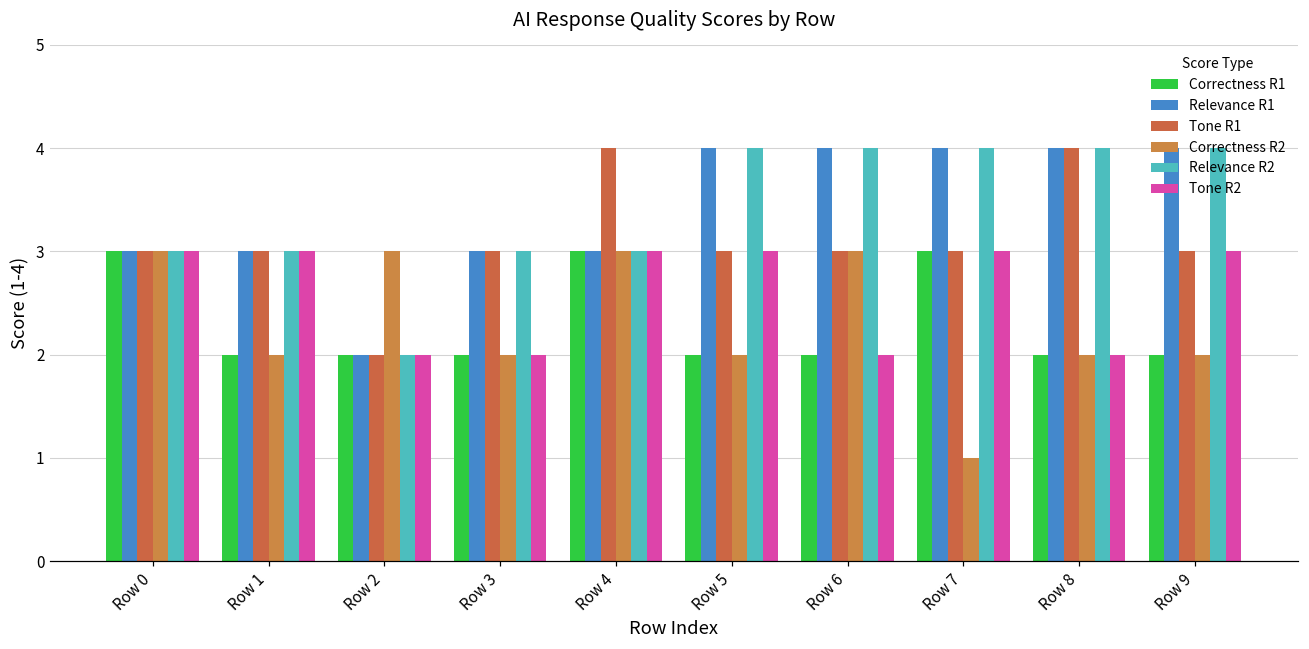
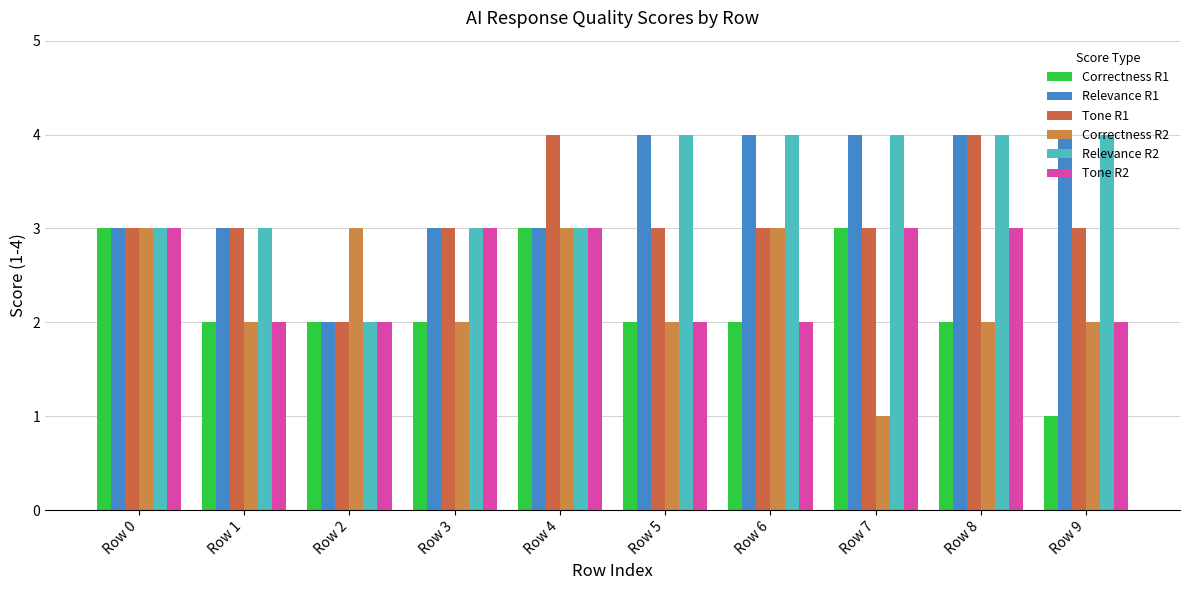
Tone R2, Row 1: 3 -> 2
Tone R2, Row 3: 2 -> 3
Tone R2, Row 5: 3 -> 2
Tone R2, Row 8: 2 -> 3
Correctness R1, Row 9: 2 -> 1
Tone R2, Row 9: 3 -> 2
